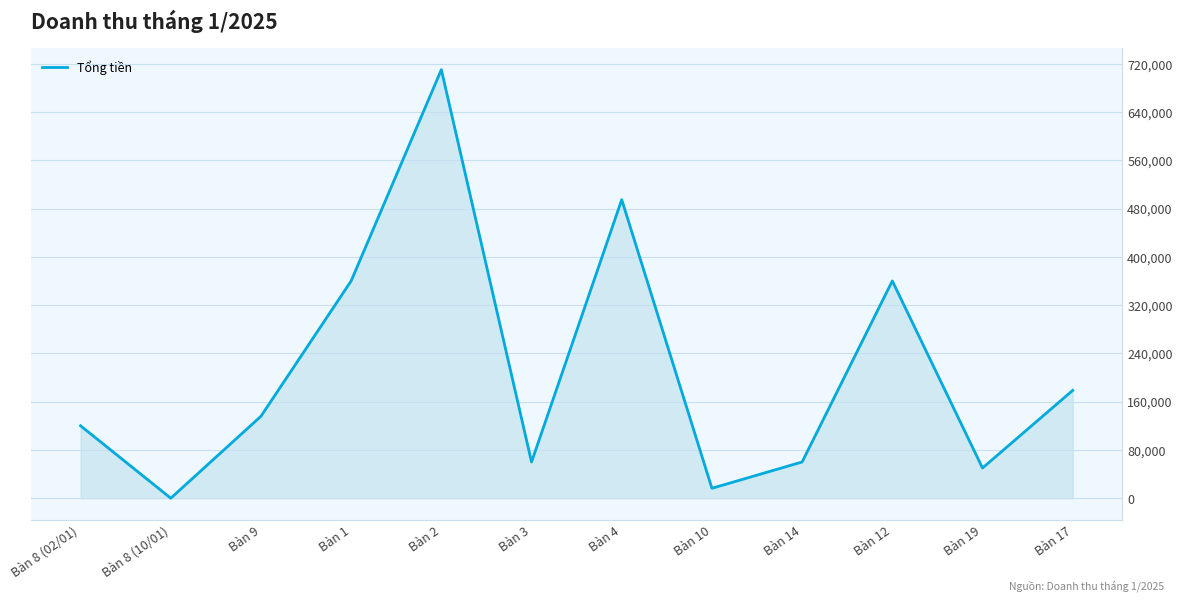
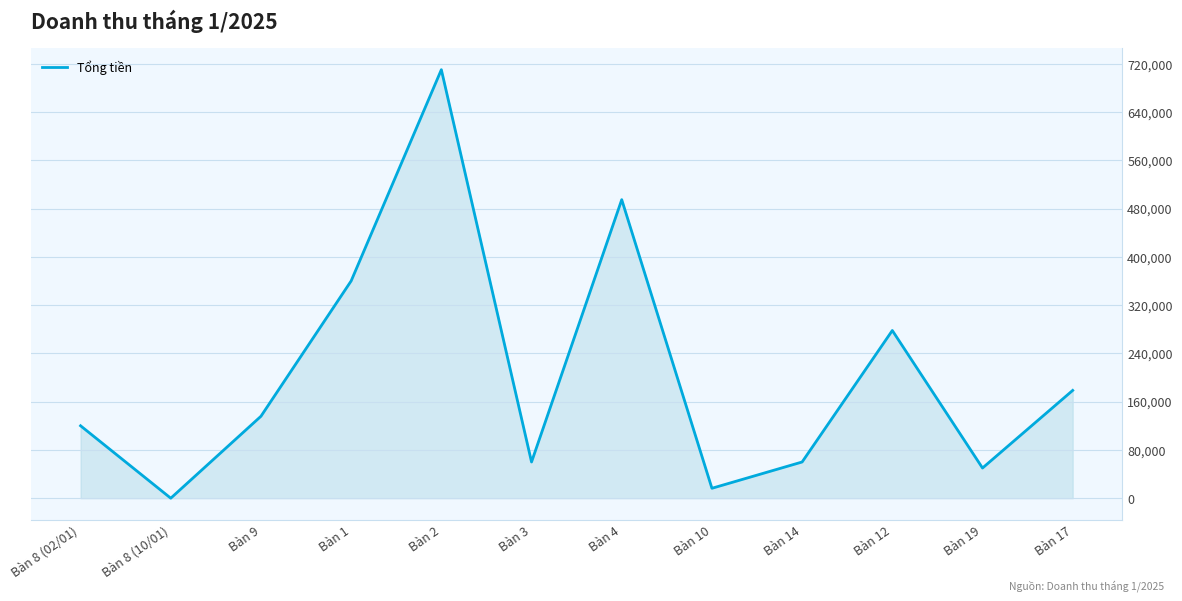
Bàn 12: 360,000 -> 280,000
